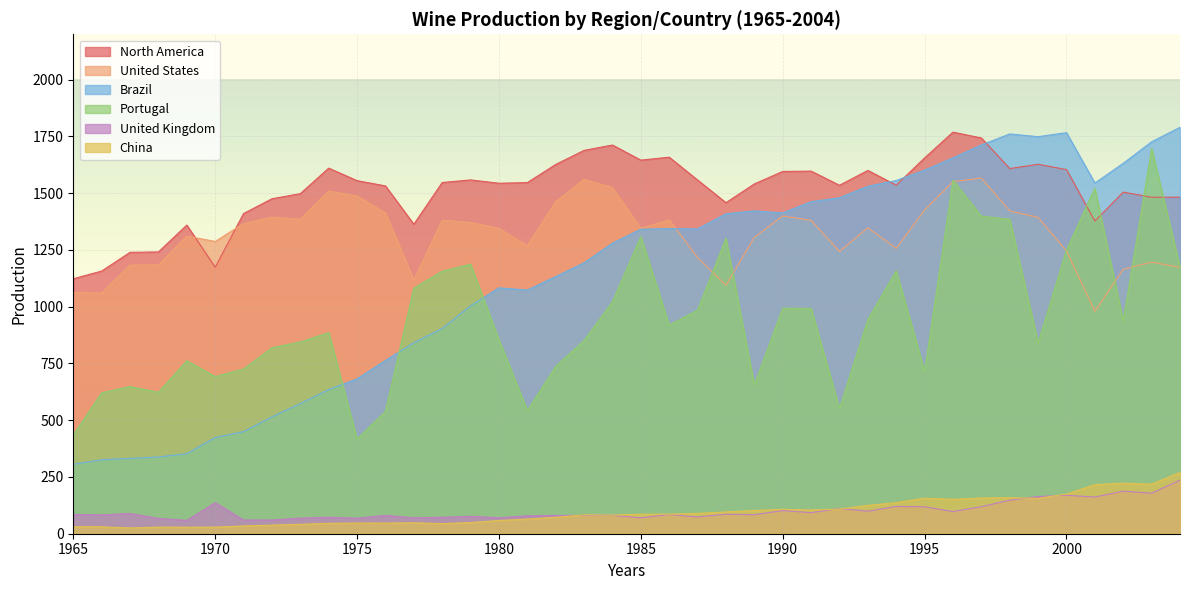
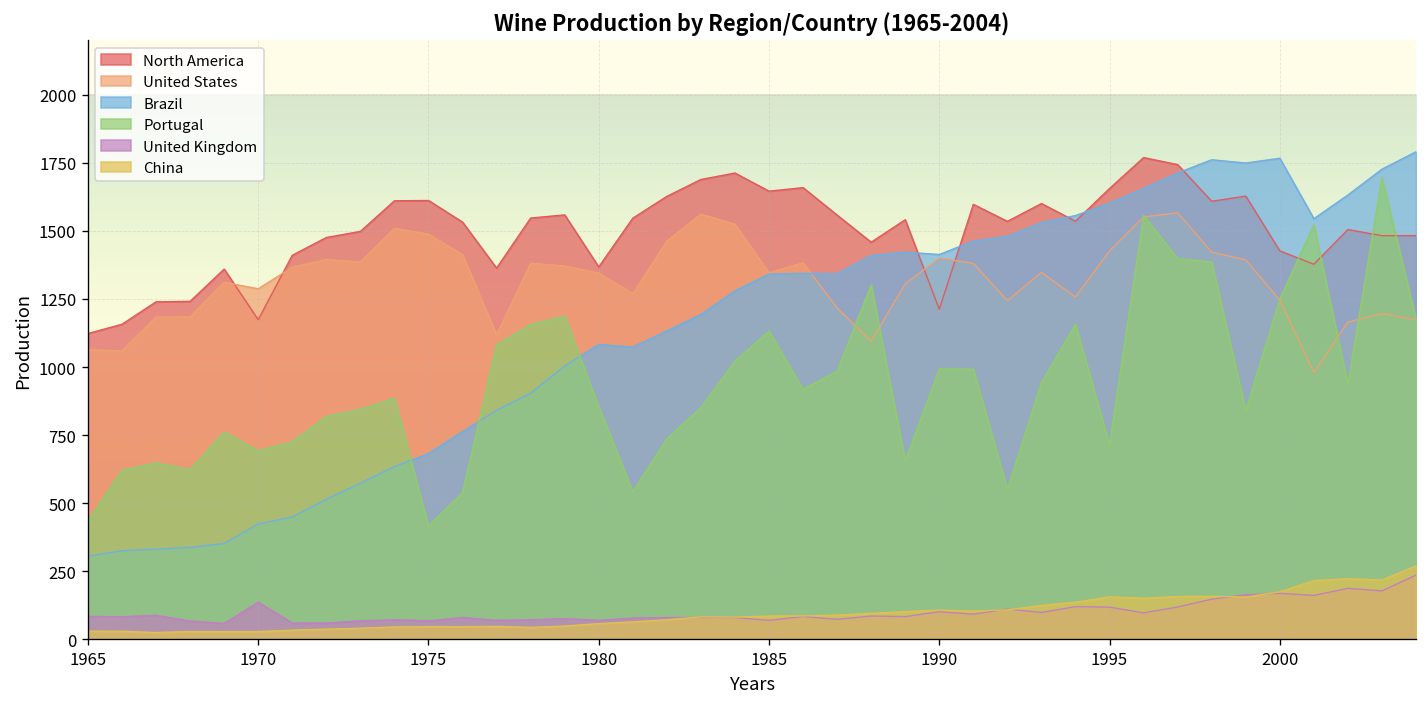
North America, 1975: 1560 -> 1610
North America, 1980: 1540 -> 1370
Portugal, 1985: 1310 -> 1130
North America, 1990: 1600 -> 1210
North America, 2000: 1600 -> 1430
